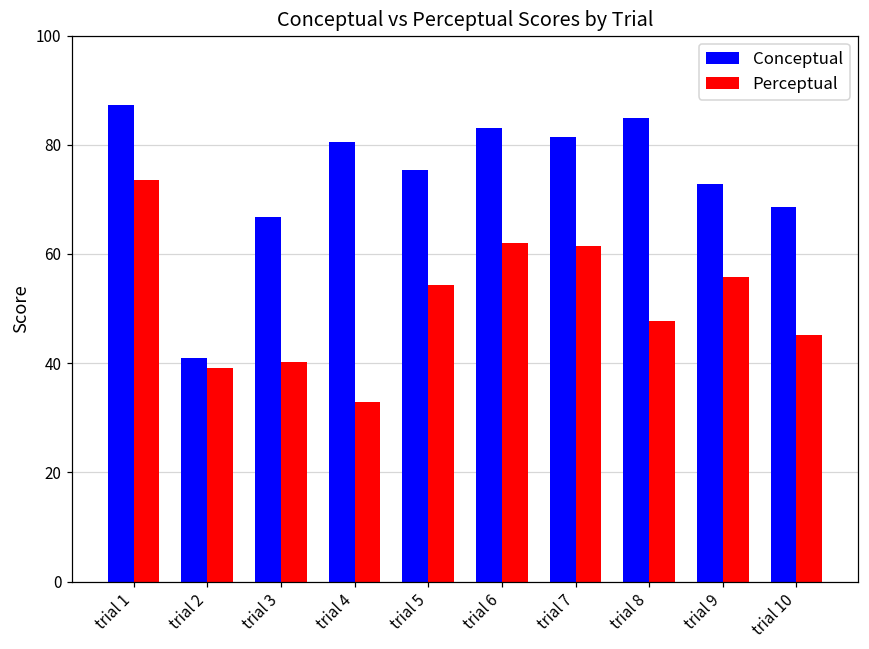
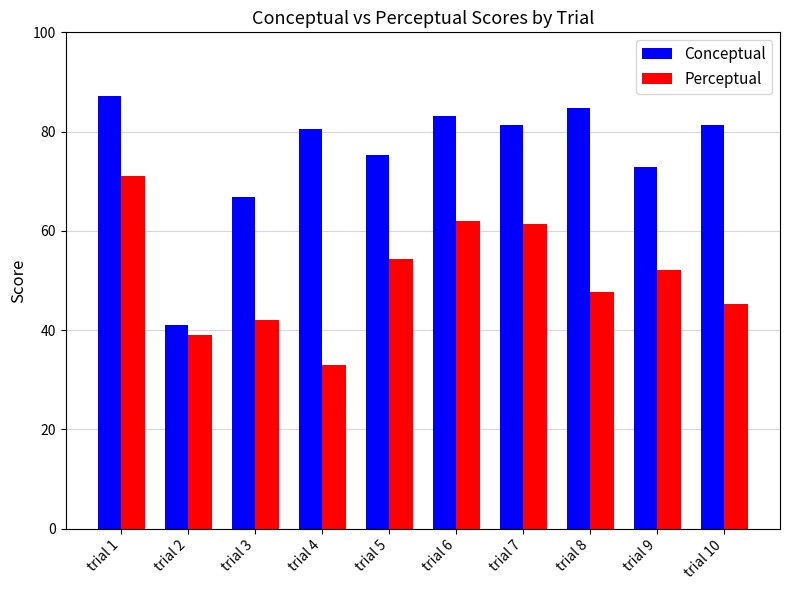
Perceptual, trial 1: 74 -> 71
Perceptual, trial 3: 40 -> 42
Perceptual, trial 9: 56 -> 52
Conceptual, trial 10: 69 -> 81
